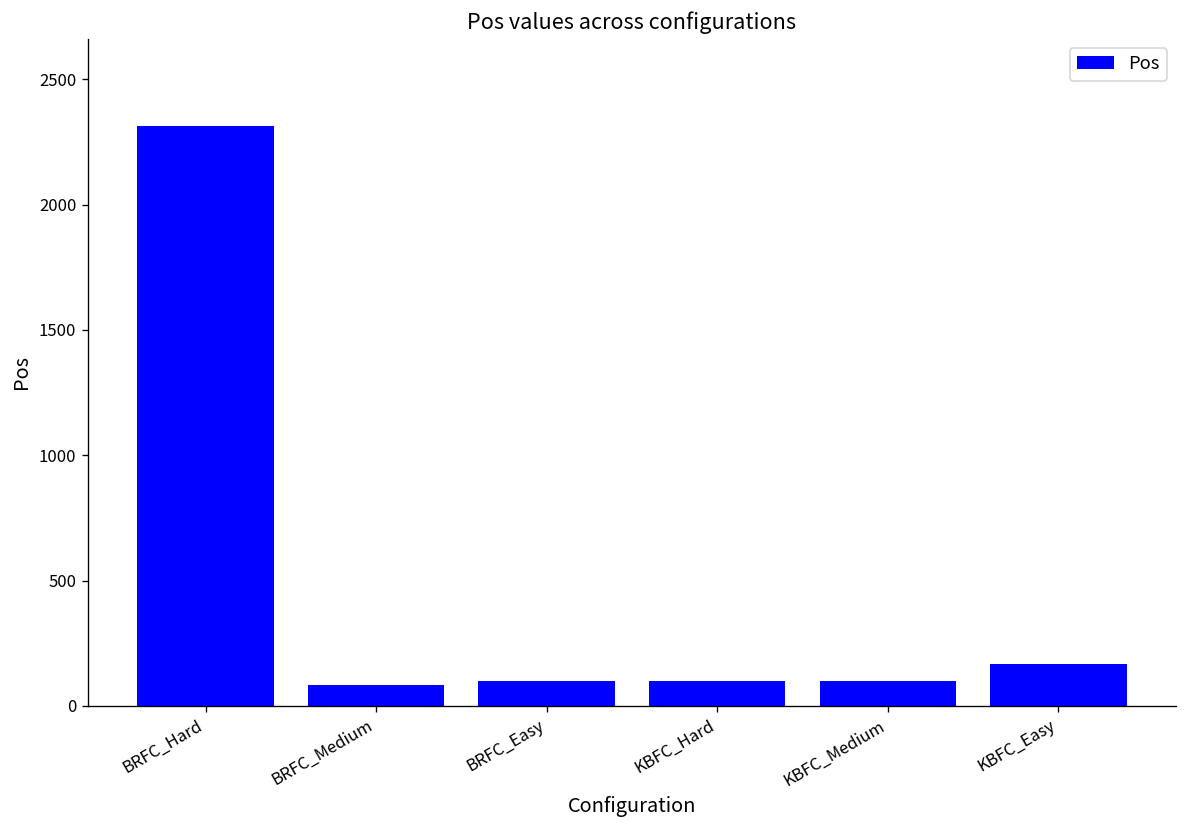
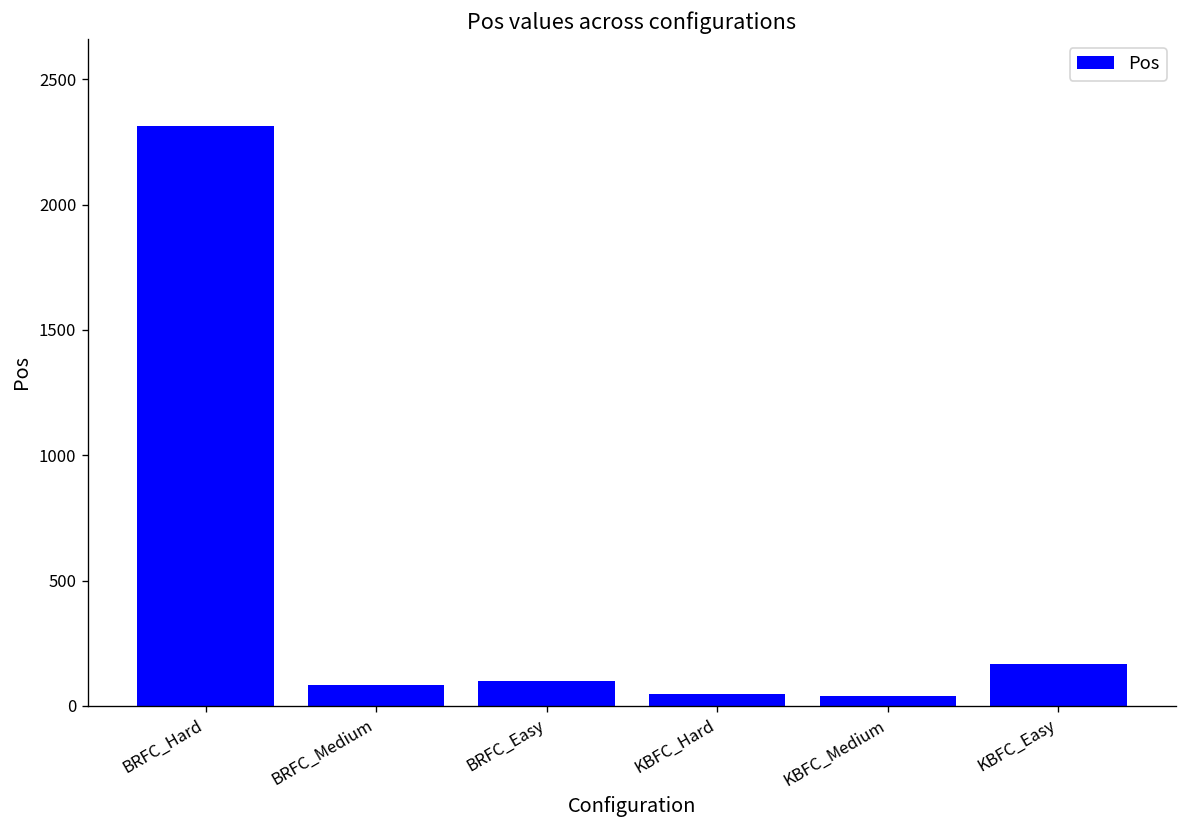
KBFC_Hard: 100 -> 50
KBFC_Medium: 100 -> 40
